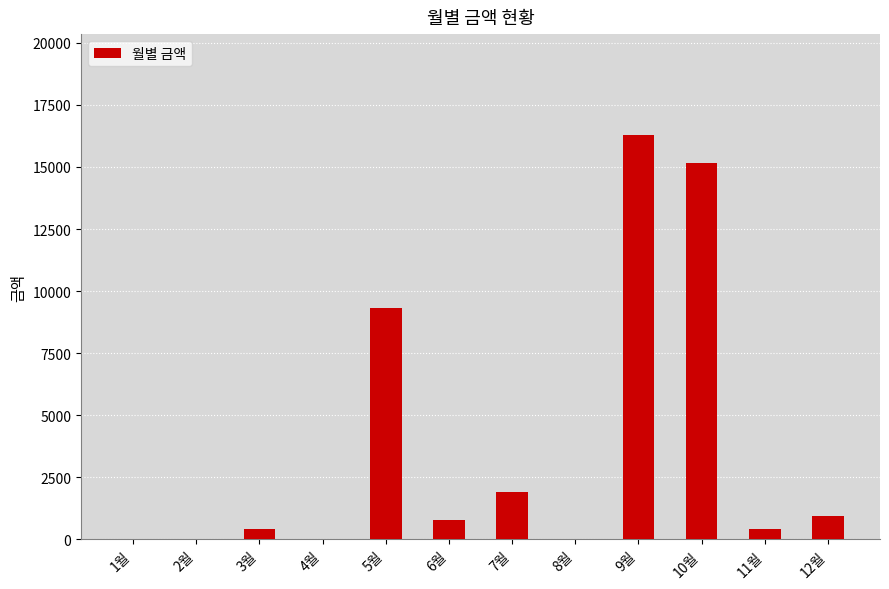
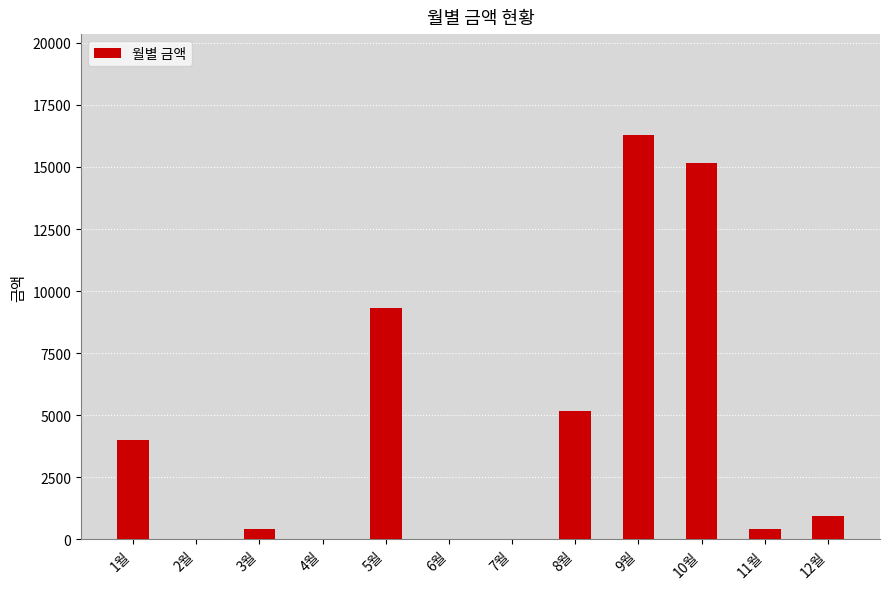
1월: 0 -> 4000
6월: 800 -> 0
7월: 1900 -> 0
8월: 0 -> 5200
